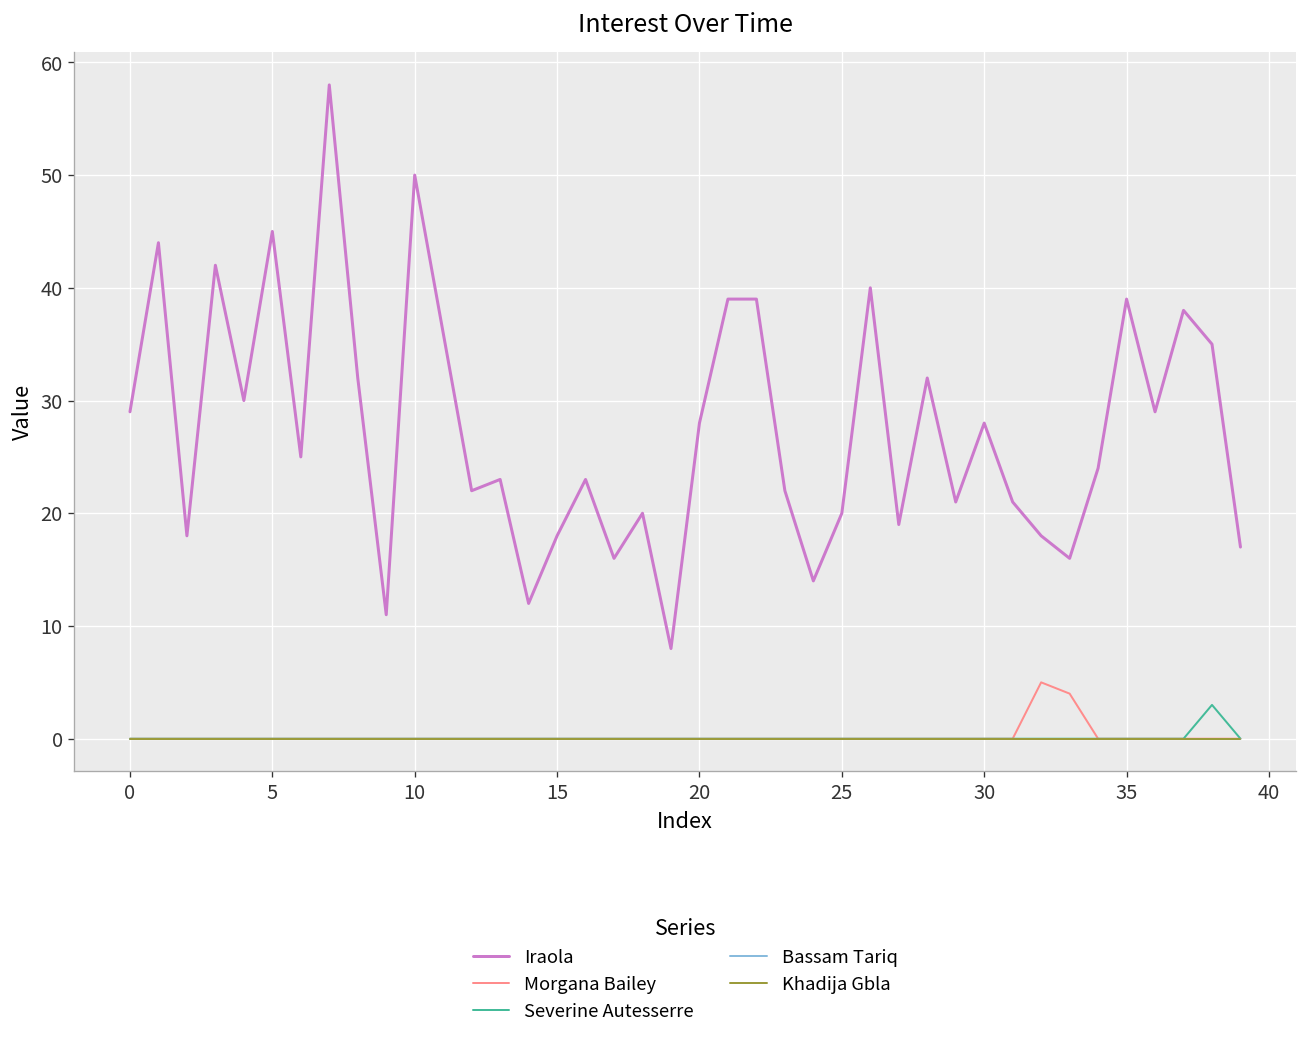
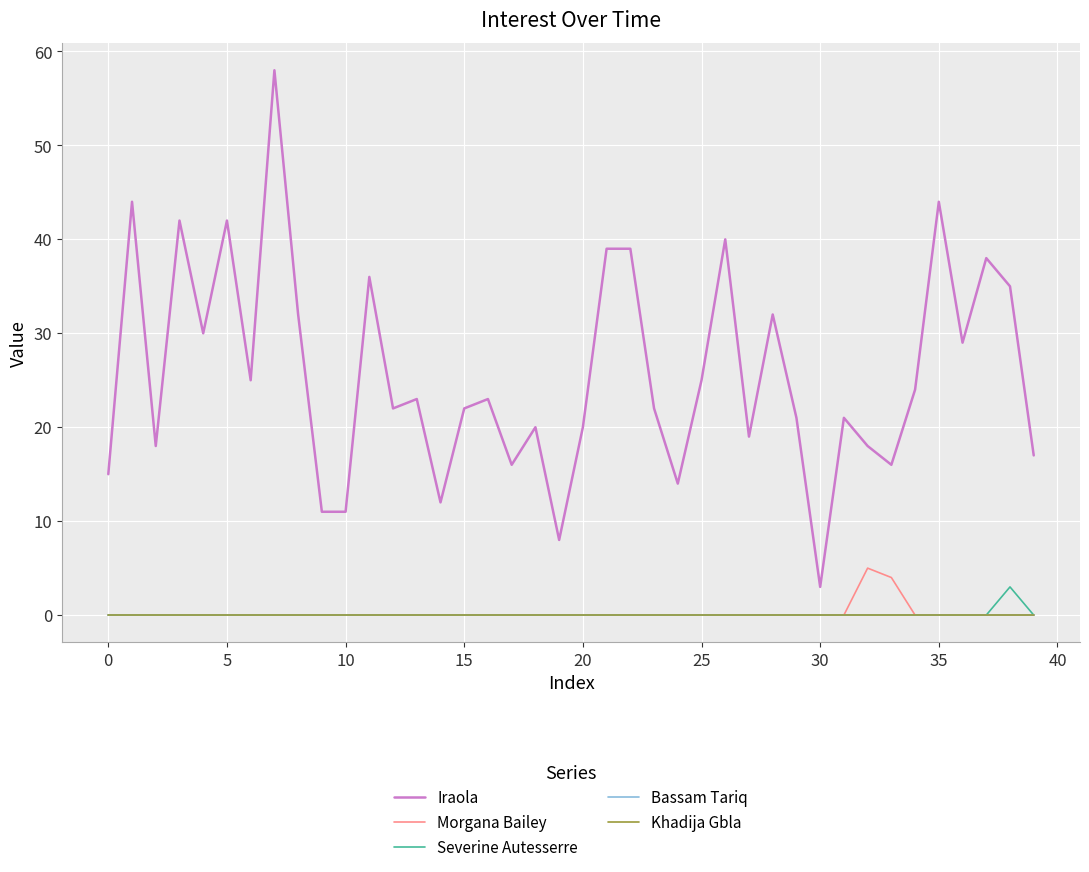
Iraola, 0: 29 -> 15
Iraola, 5: 45 -> 42
Iraola, 10: 50 -> 11
Iraola, 15: 18 -> 22
Iraola, 20: 28 -> 20
Iraola, 25: 20 -> 25
Iraola, 30: 28 -> 3
Iraola, 35: 39 -> 44
